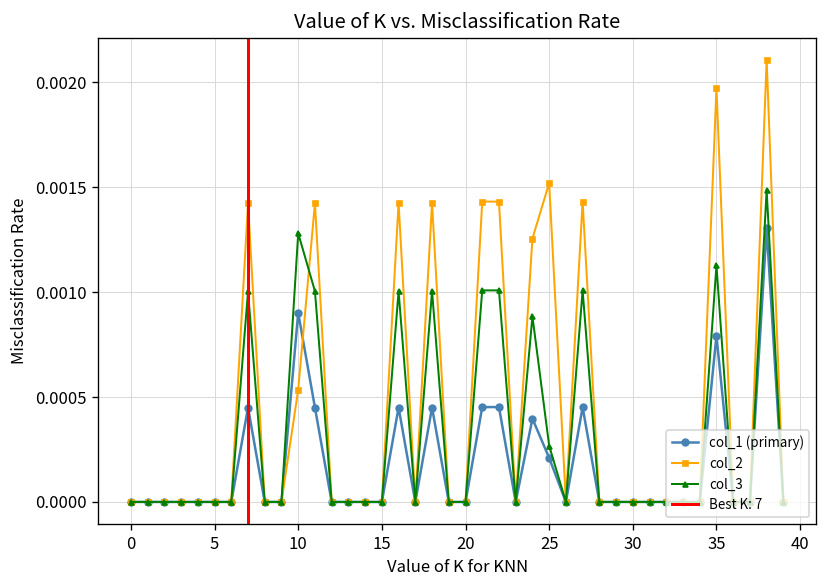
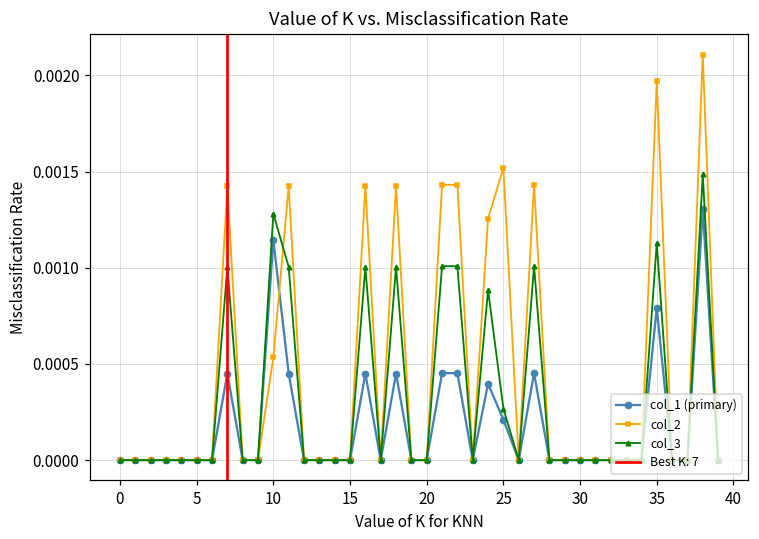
col_1 (primary), 10: 0.00090 -> 0.00114
